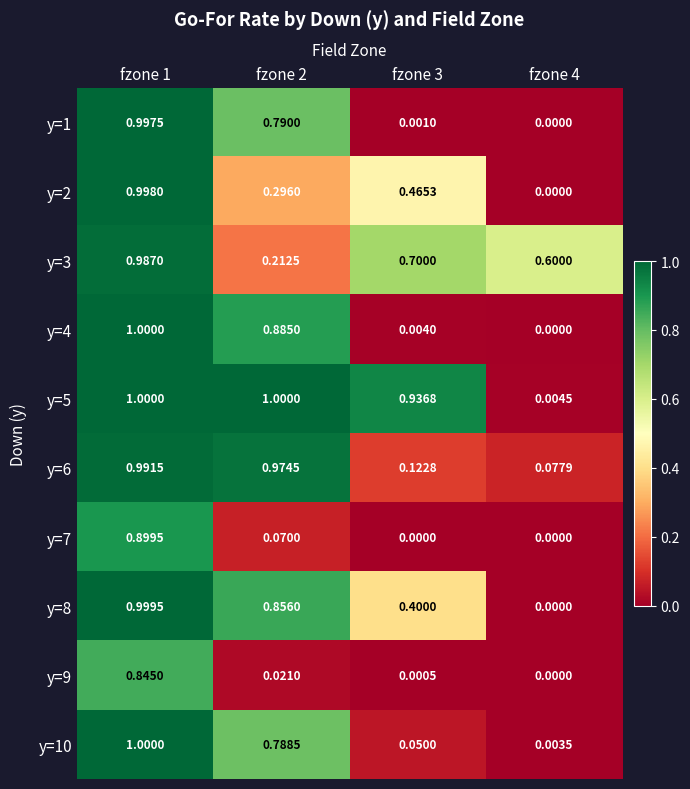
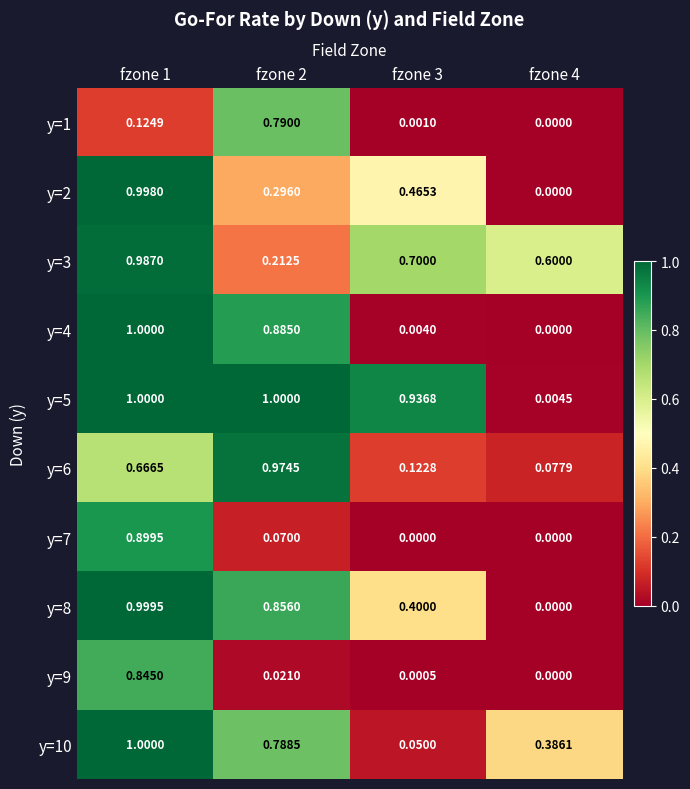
y=1, fzone 1: 0.9975 -> 0.1249
y=6, fzone 1: 0.9915 -> 0.6665
y=10, fzone 4: 0.0035 -> 0.3861
